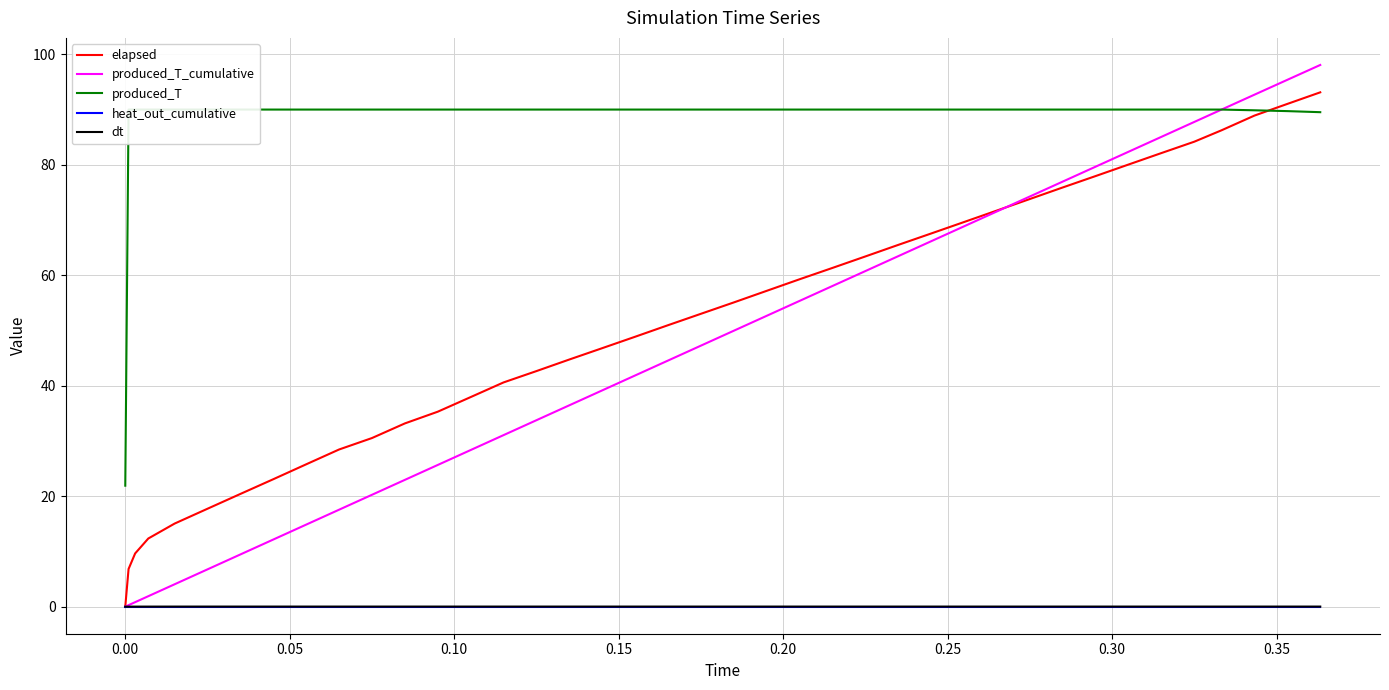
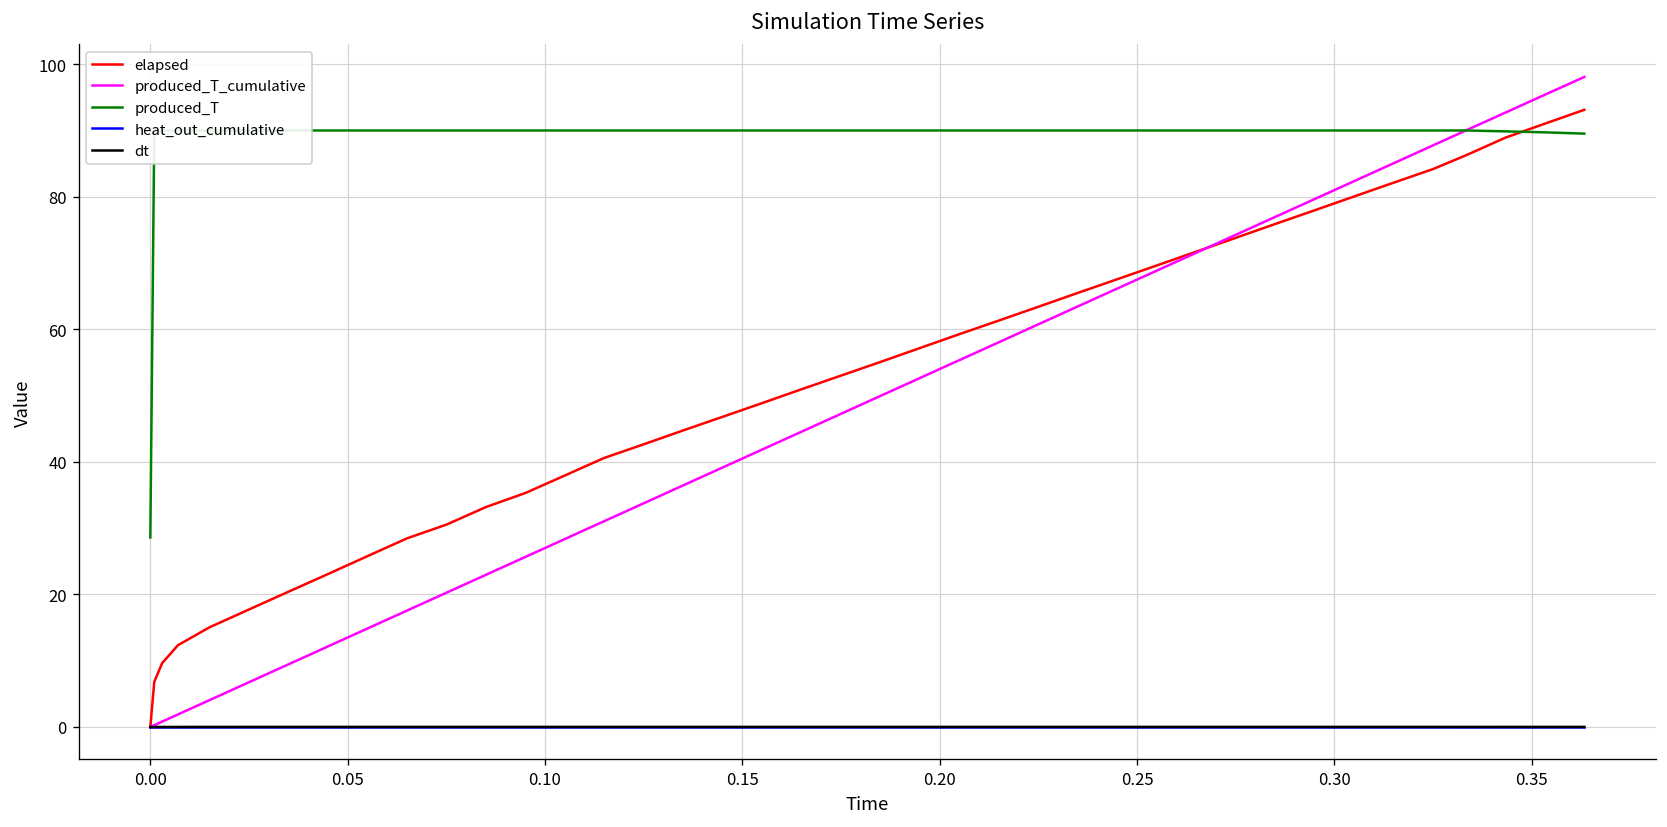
produced_T, 0.00: 22 -> 29
